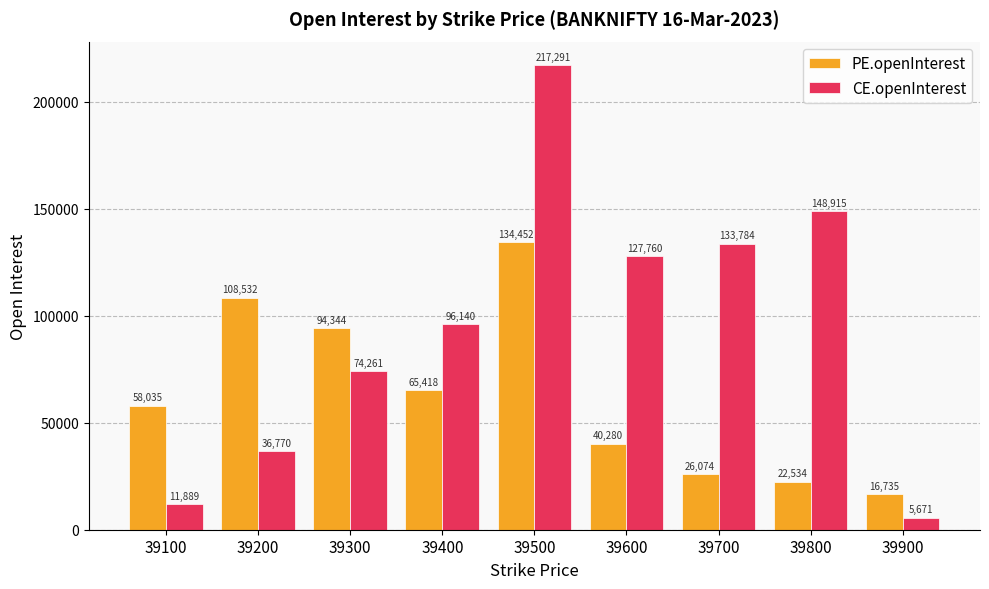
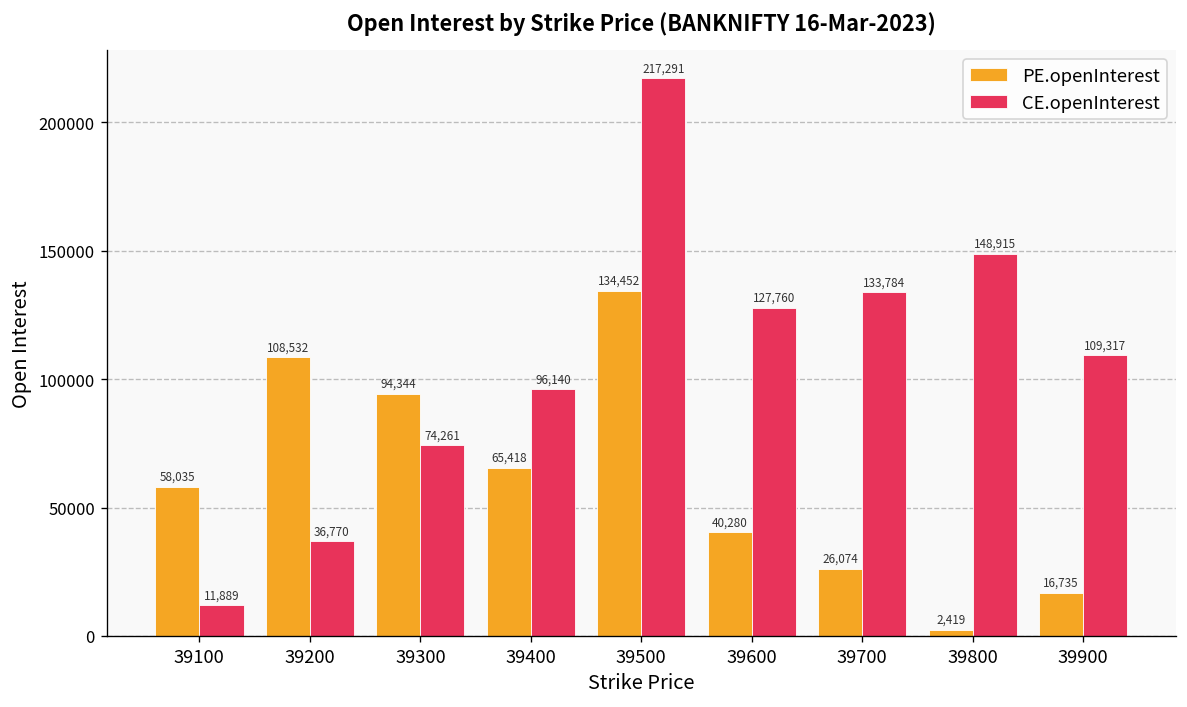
PE.openInterest, 39800: 22,534 -> 2,419
CE.openInterest, 39900: 5,671 -> 109,317
